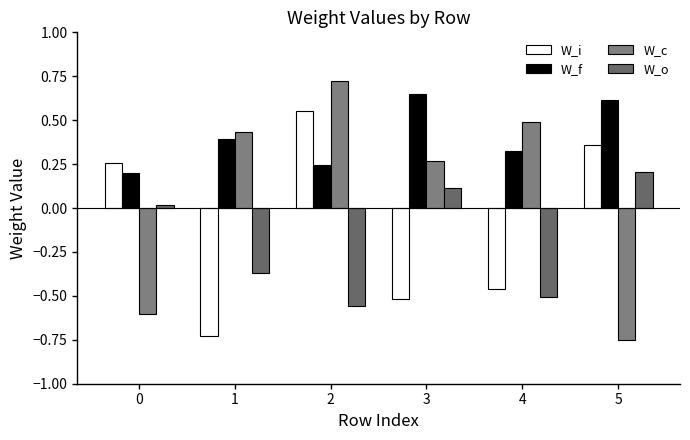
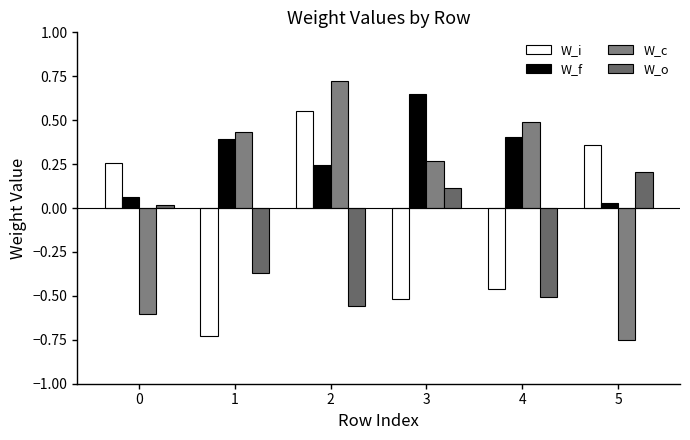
W_f, 0: 0.20 -> 0.06
W_f, 4: 0.32 -> 0.40
W_f, 5: 0.62 -> 0.03
